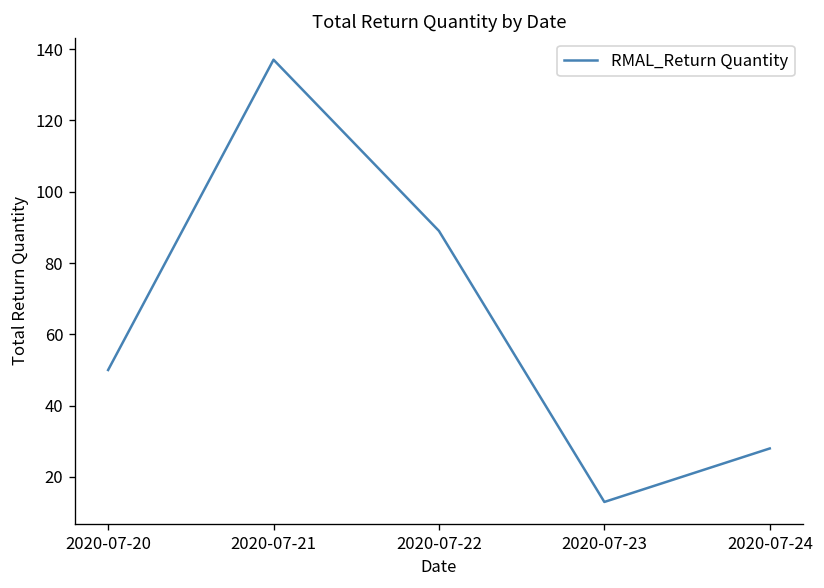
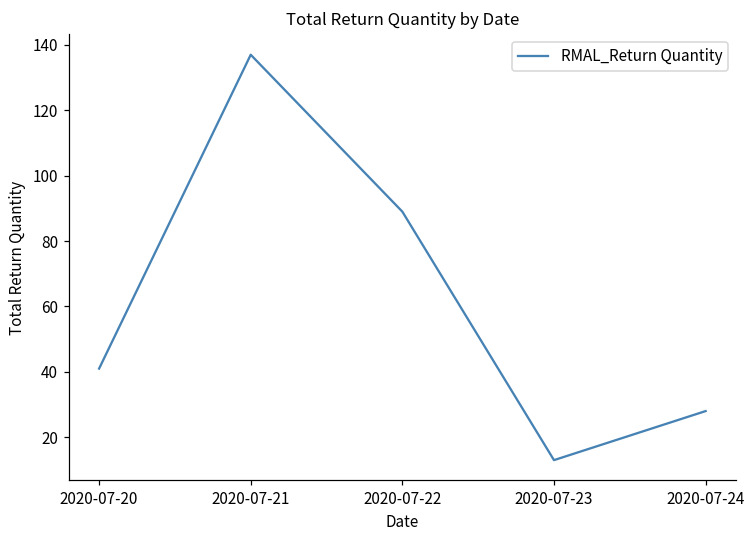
2020-07-20: 50 -> 41
